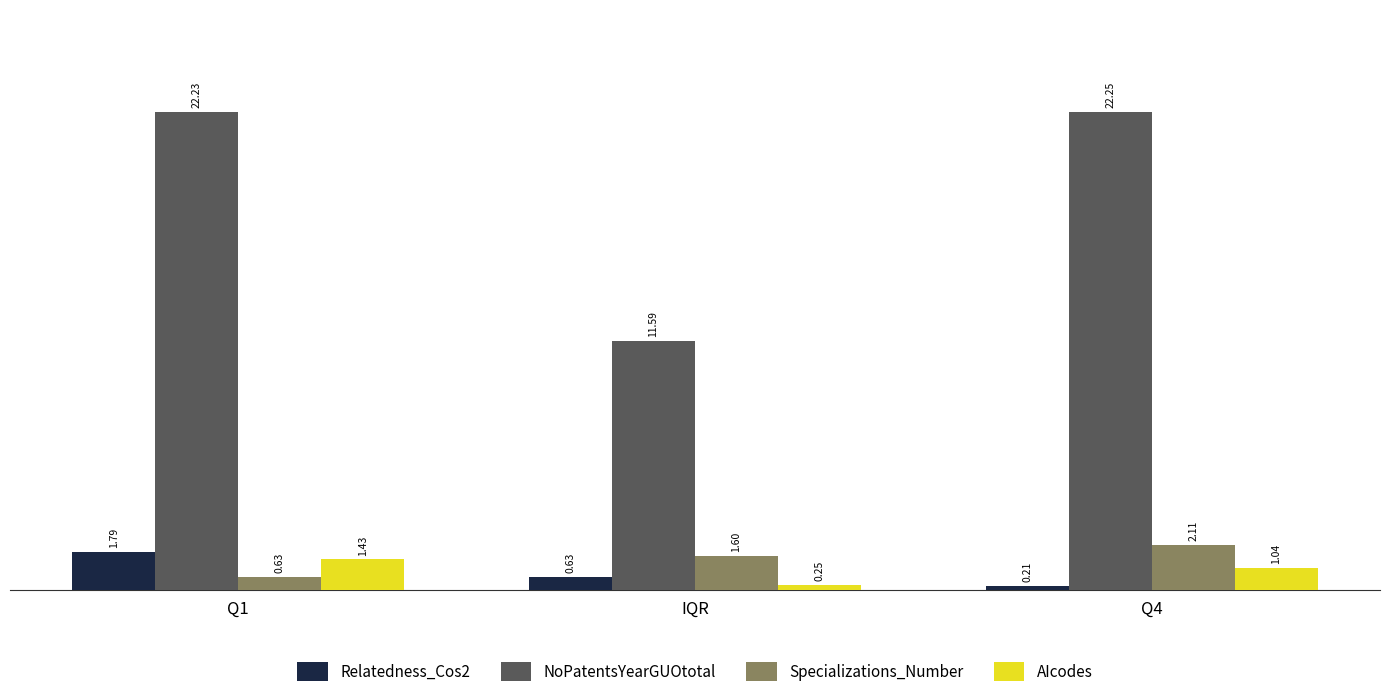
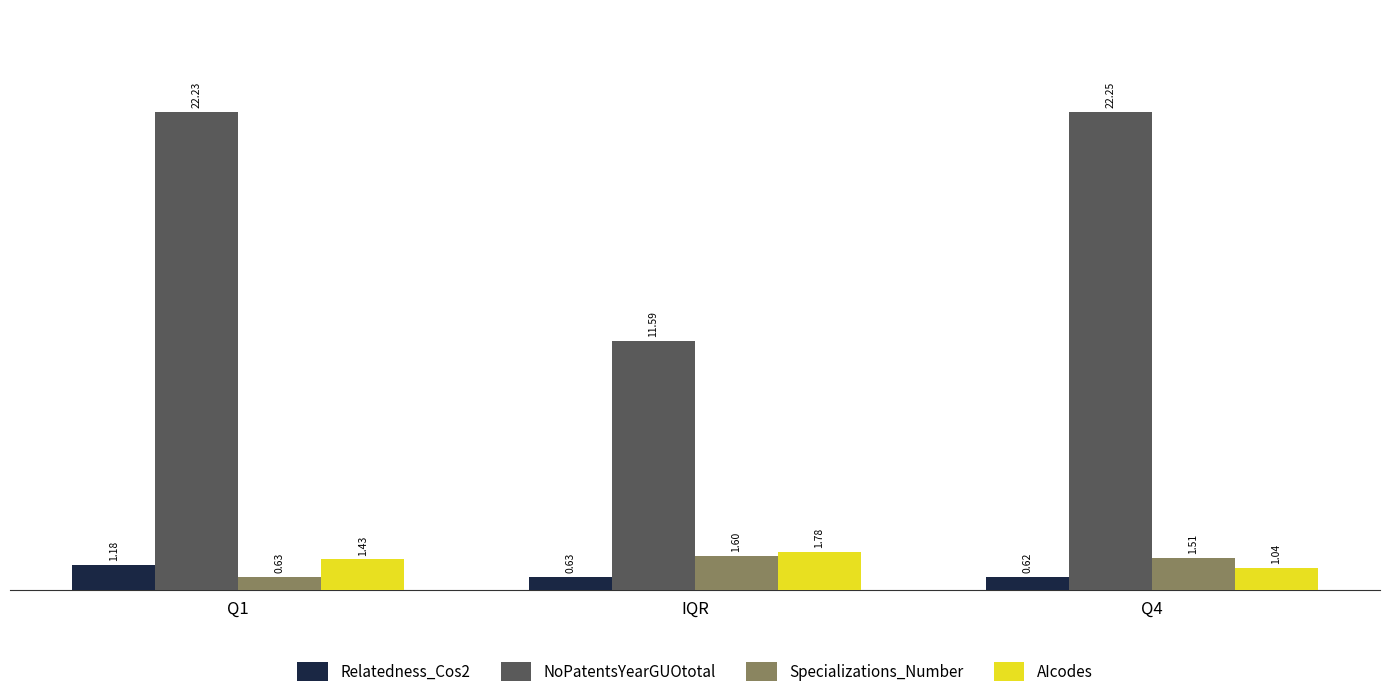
Relatedness_Cos2, Q1: 1.79 -> 1.18
AIcodes, IQR: 0.25 -> 1.78
Relatedness_Cos2, Q4: 0.21 -> 0.62
Specializations_Number, Q4: 2.11 -> 1.51
